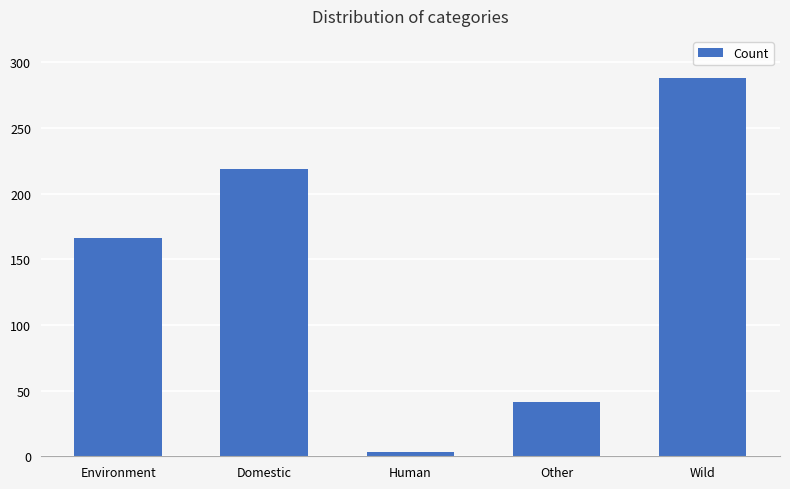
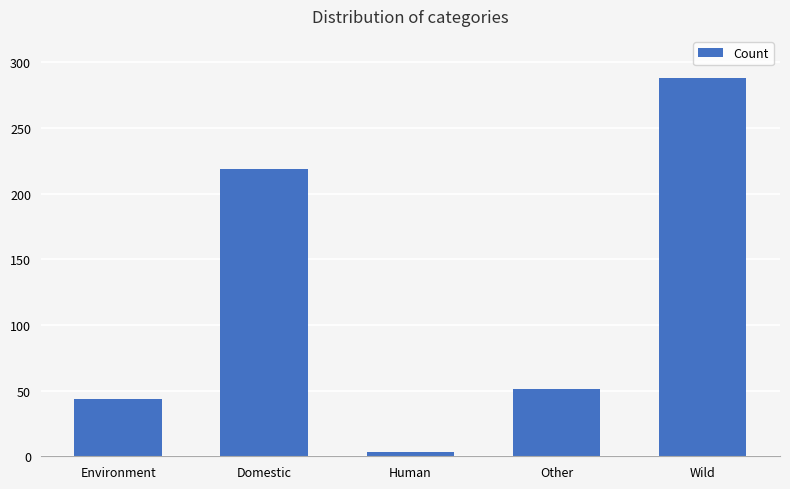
Environment: 166 -> 44
Other: 41 -> 51
